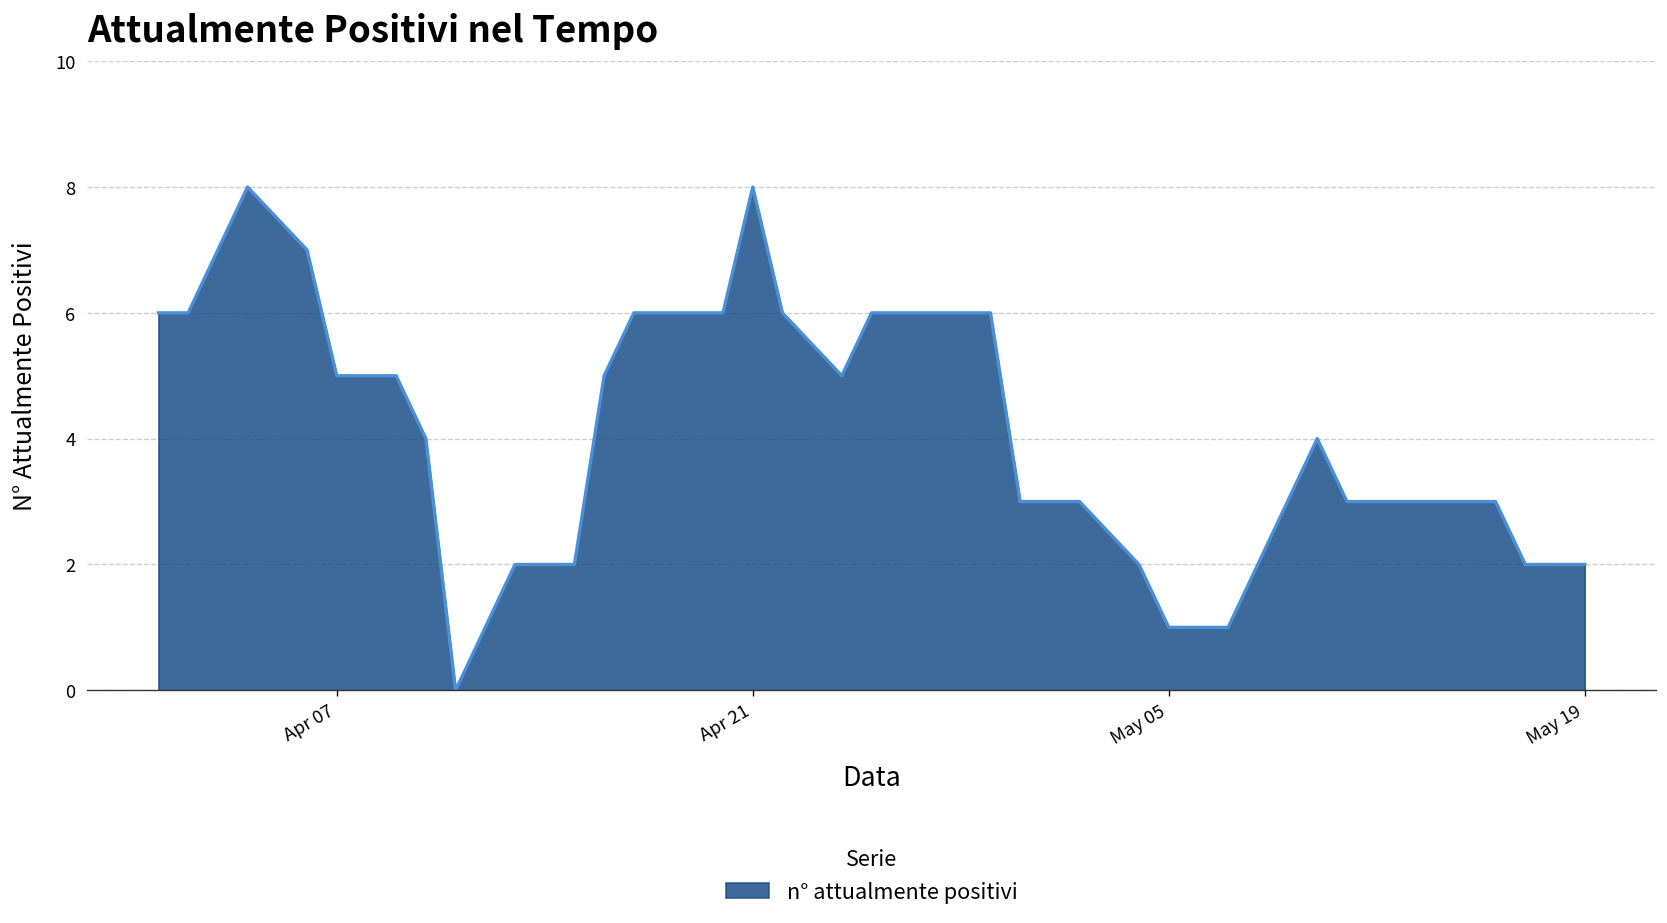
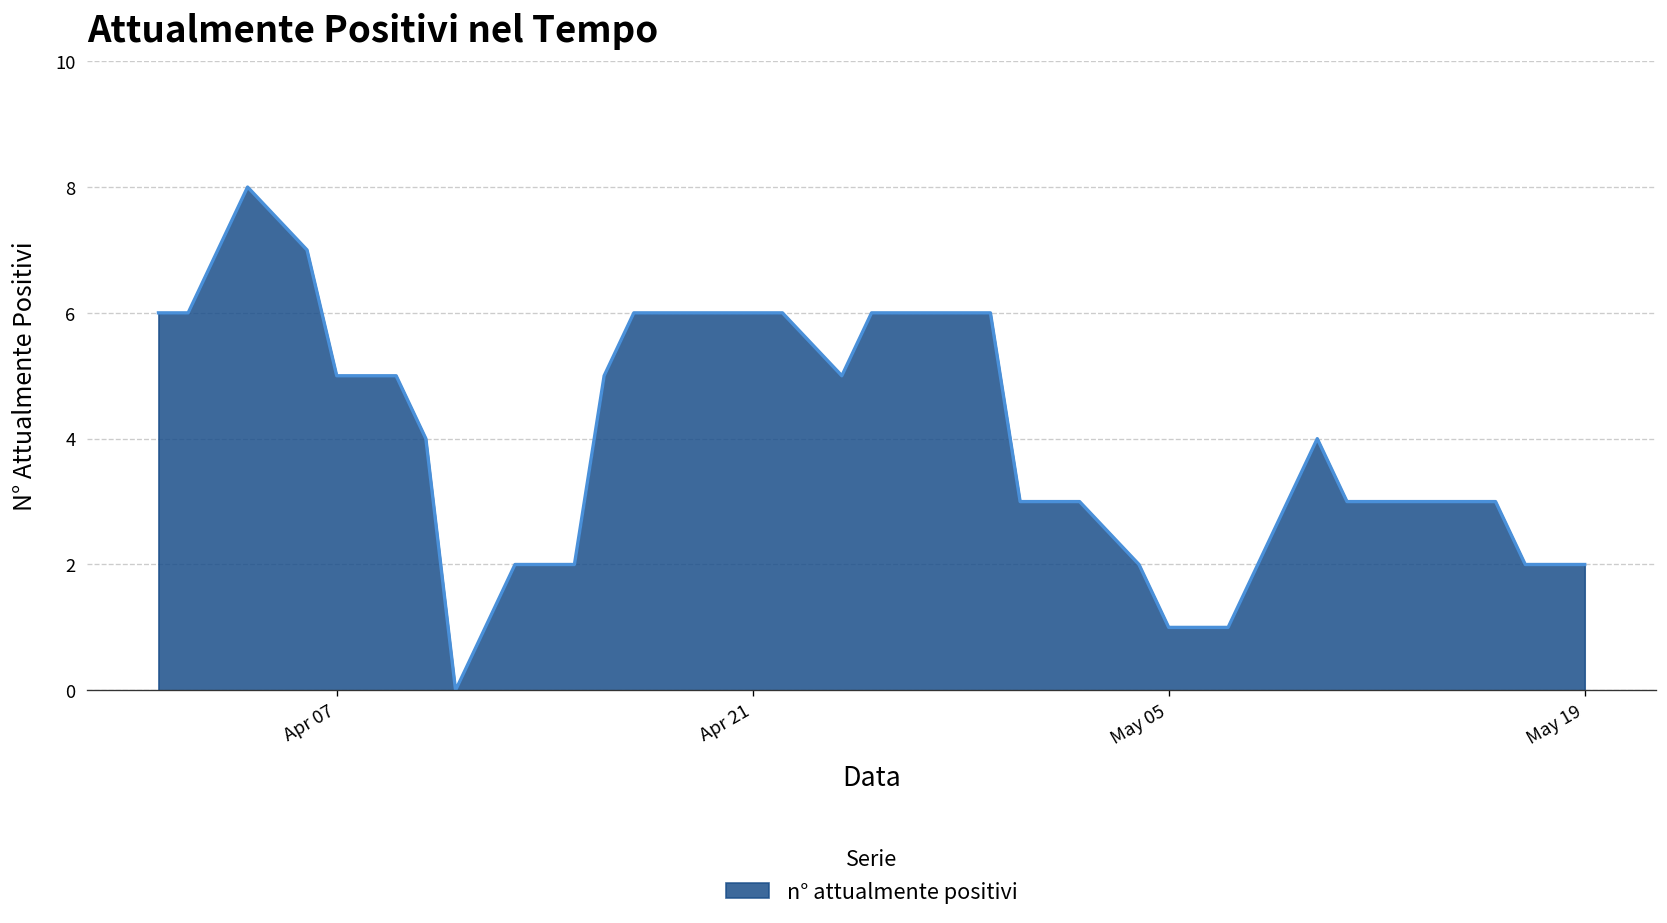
Apr 21: 8 -> 6
